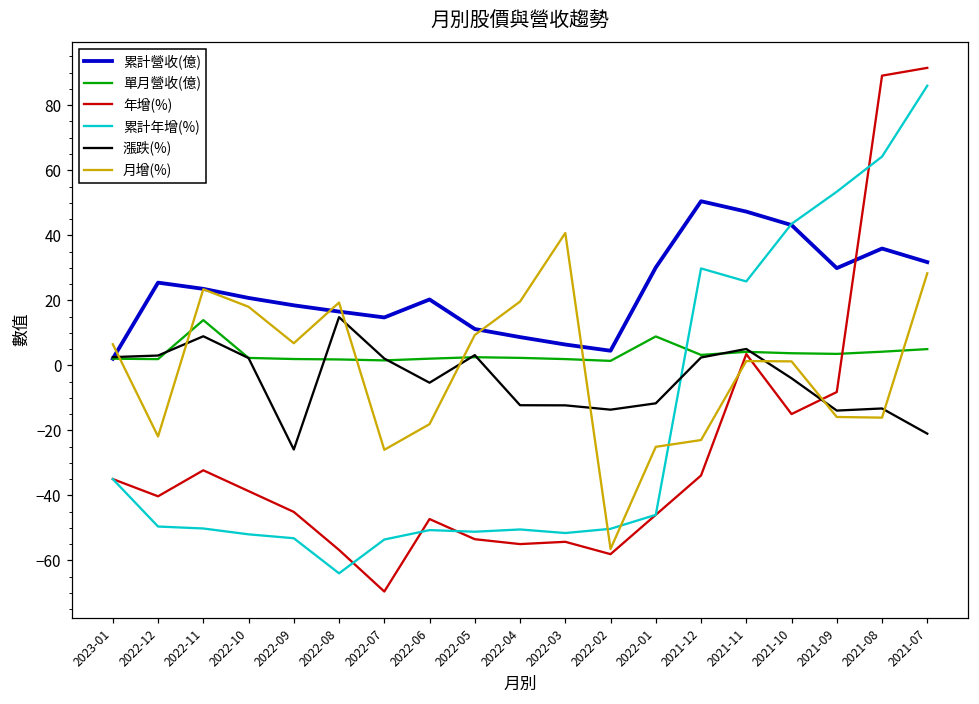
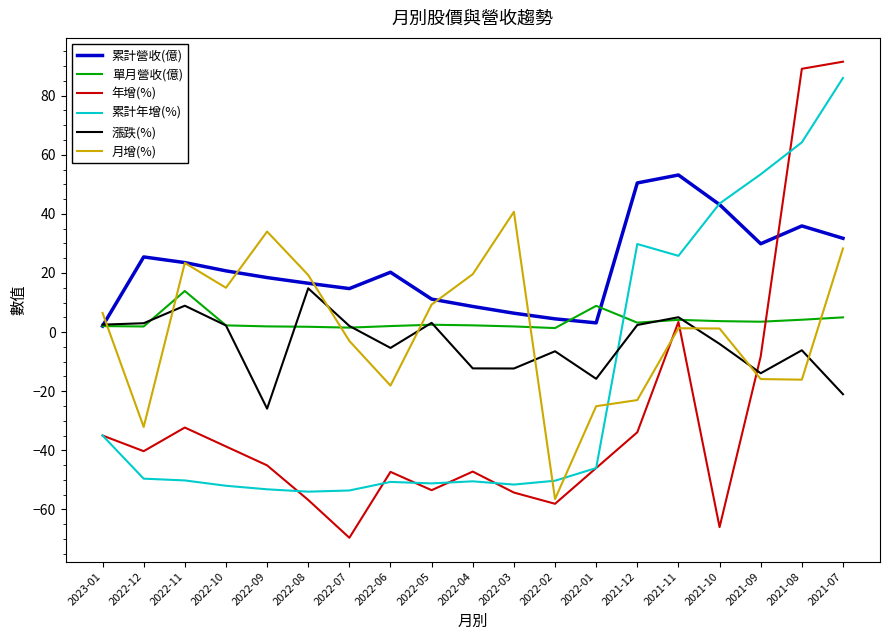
月增(%), 2022-12: -22 -> -32
月增(%), 2022-10: 18 -> 15
月增(%), 2022-09: 7 -> 34
累計年增(%), 2022-08: -64 -> -54
月增(%), 2022-07: -26 -> -3
年增(%), 2022-04: -55 -> -47
漲跌(%), 2022-02: -14 -> -6
累計營收(億), 2022-01: 30 -> 3
漲跌(%), 2022-01: -12 -> -16
累計營收(億), 2021-11: 47 -> 53
年增(%), 2021-10: -15 -> -66
漲跌(%), 2021-08: -13 -> -6
